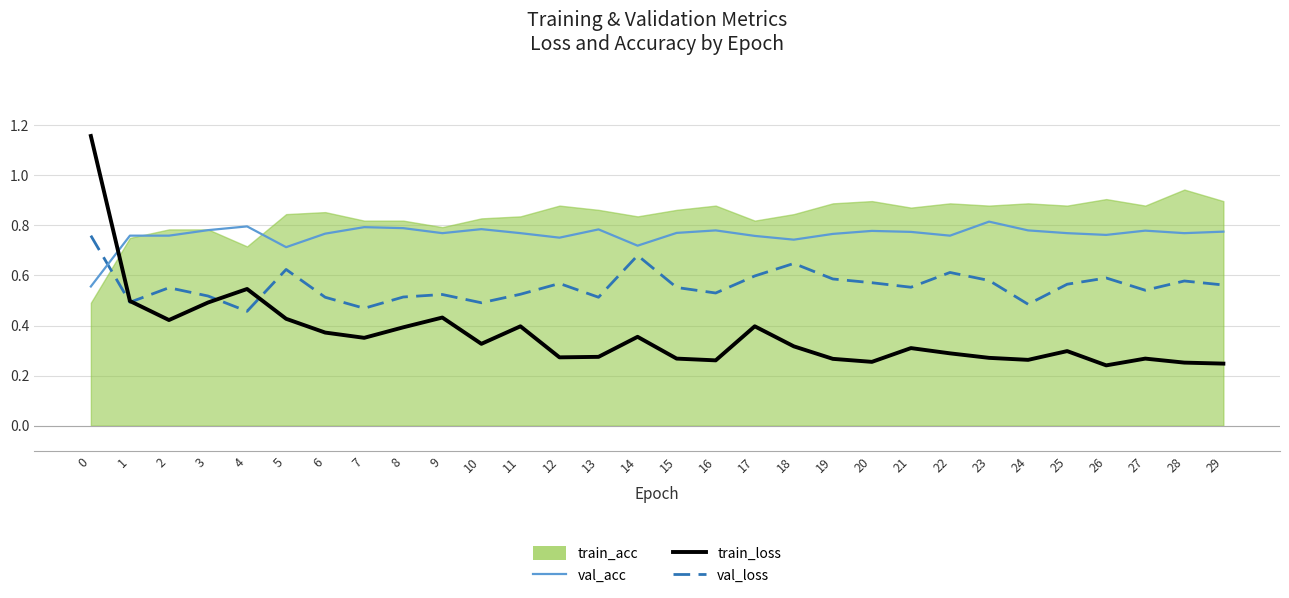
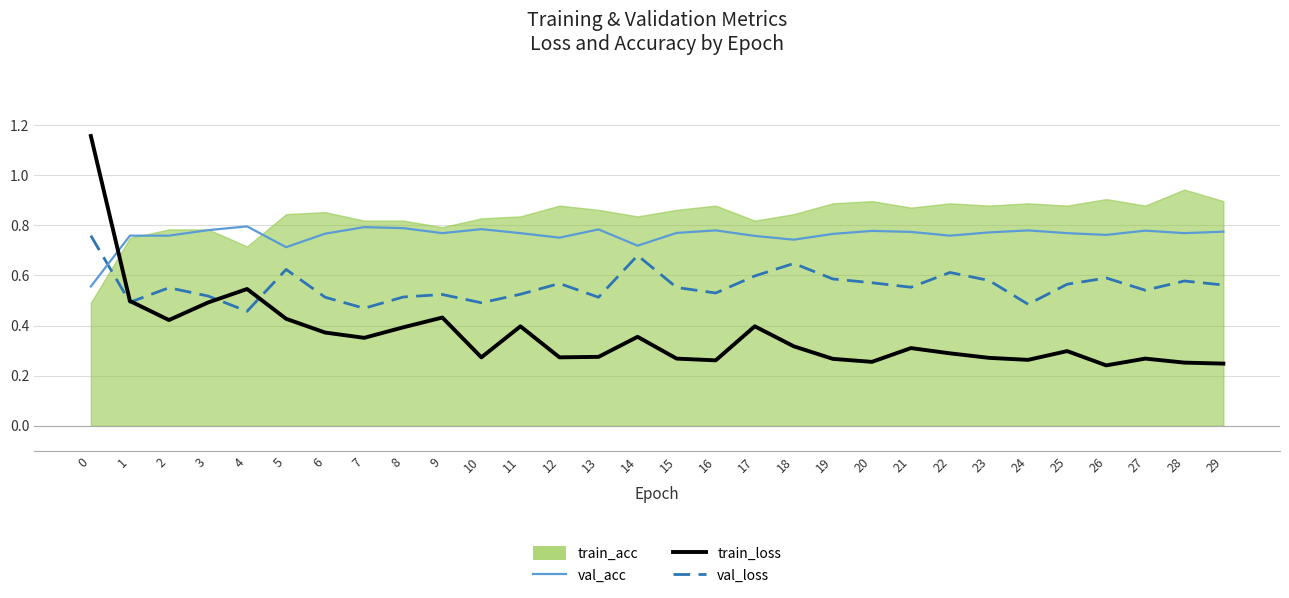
train_loss, 10: 0.33 -> 0.27
val_acc, 23: 0.82 -> 0.77
